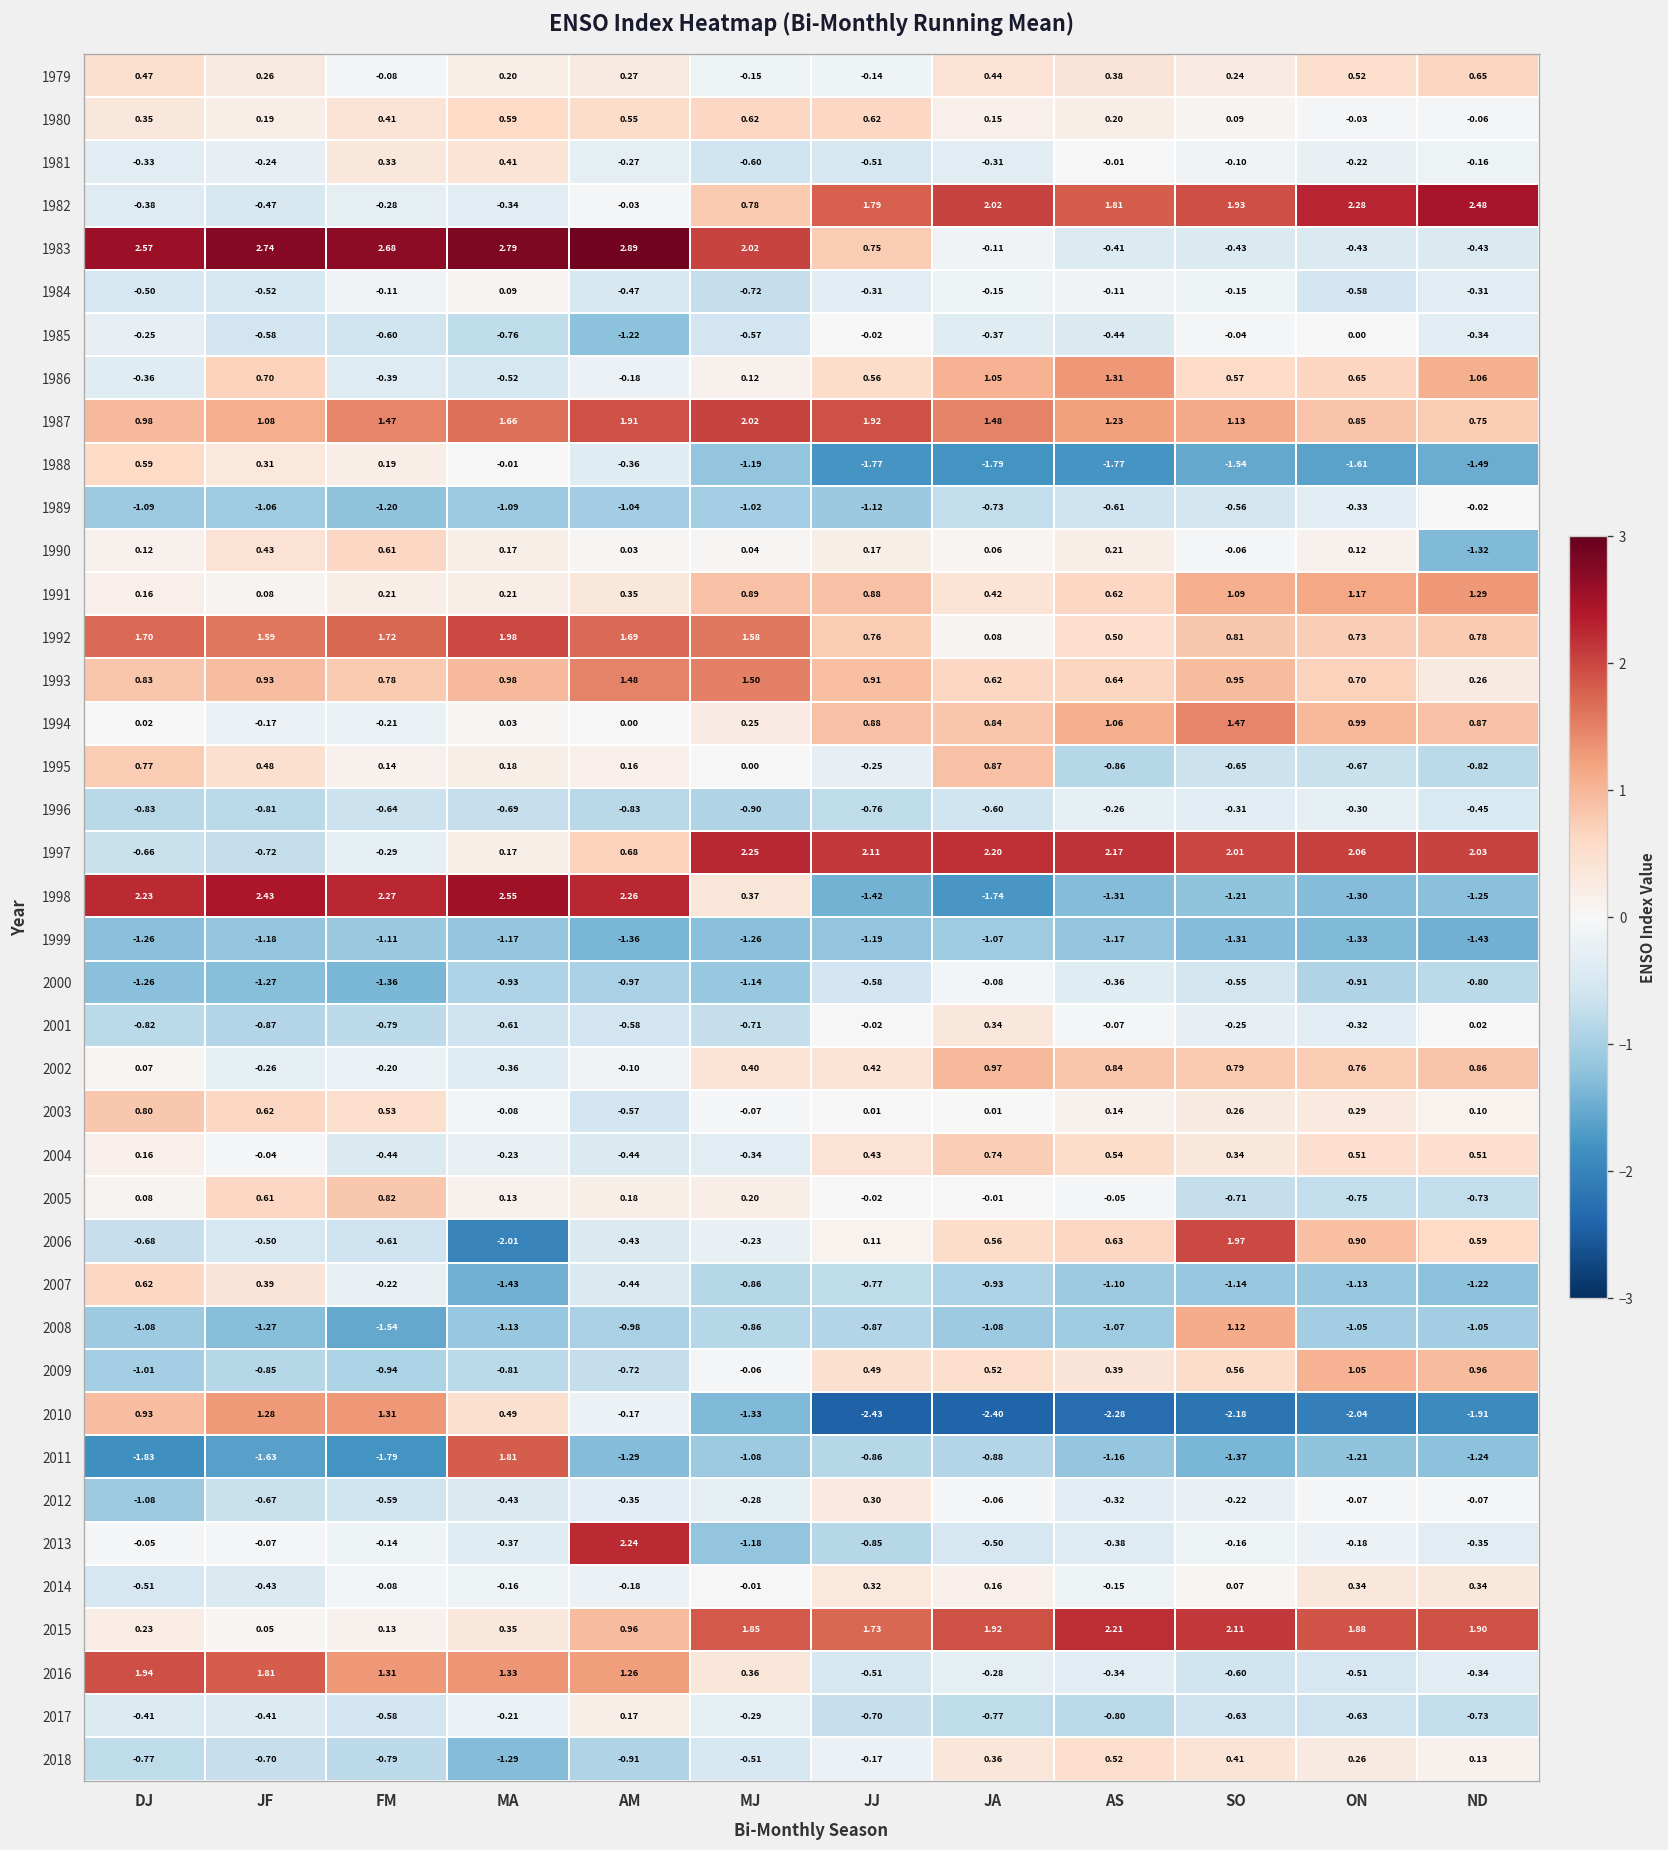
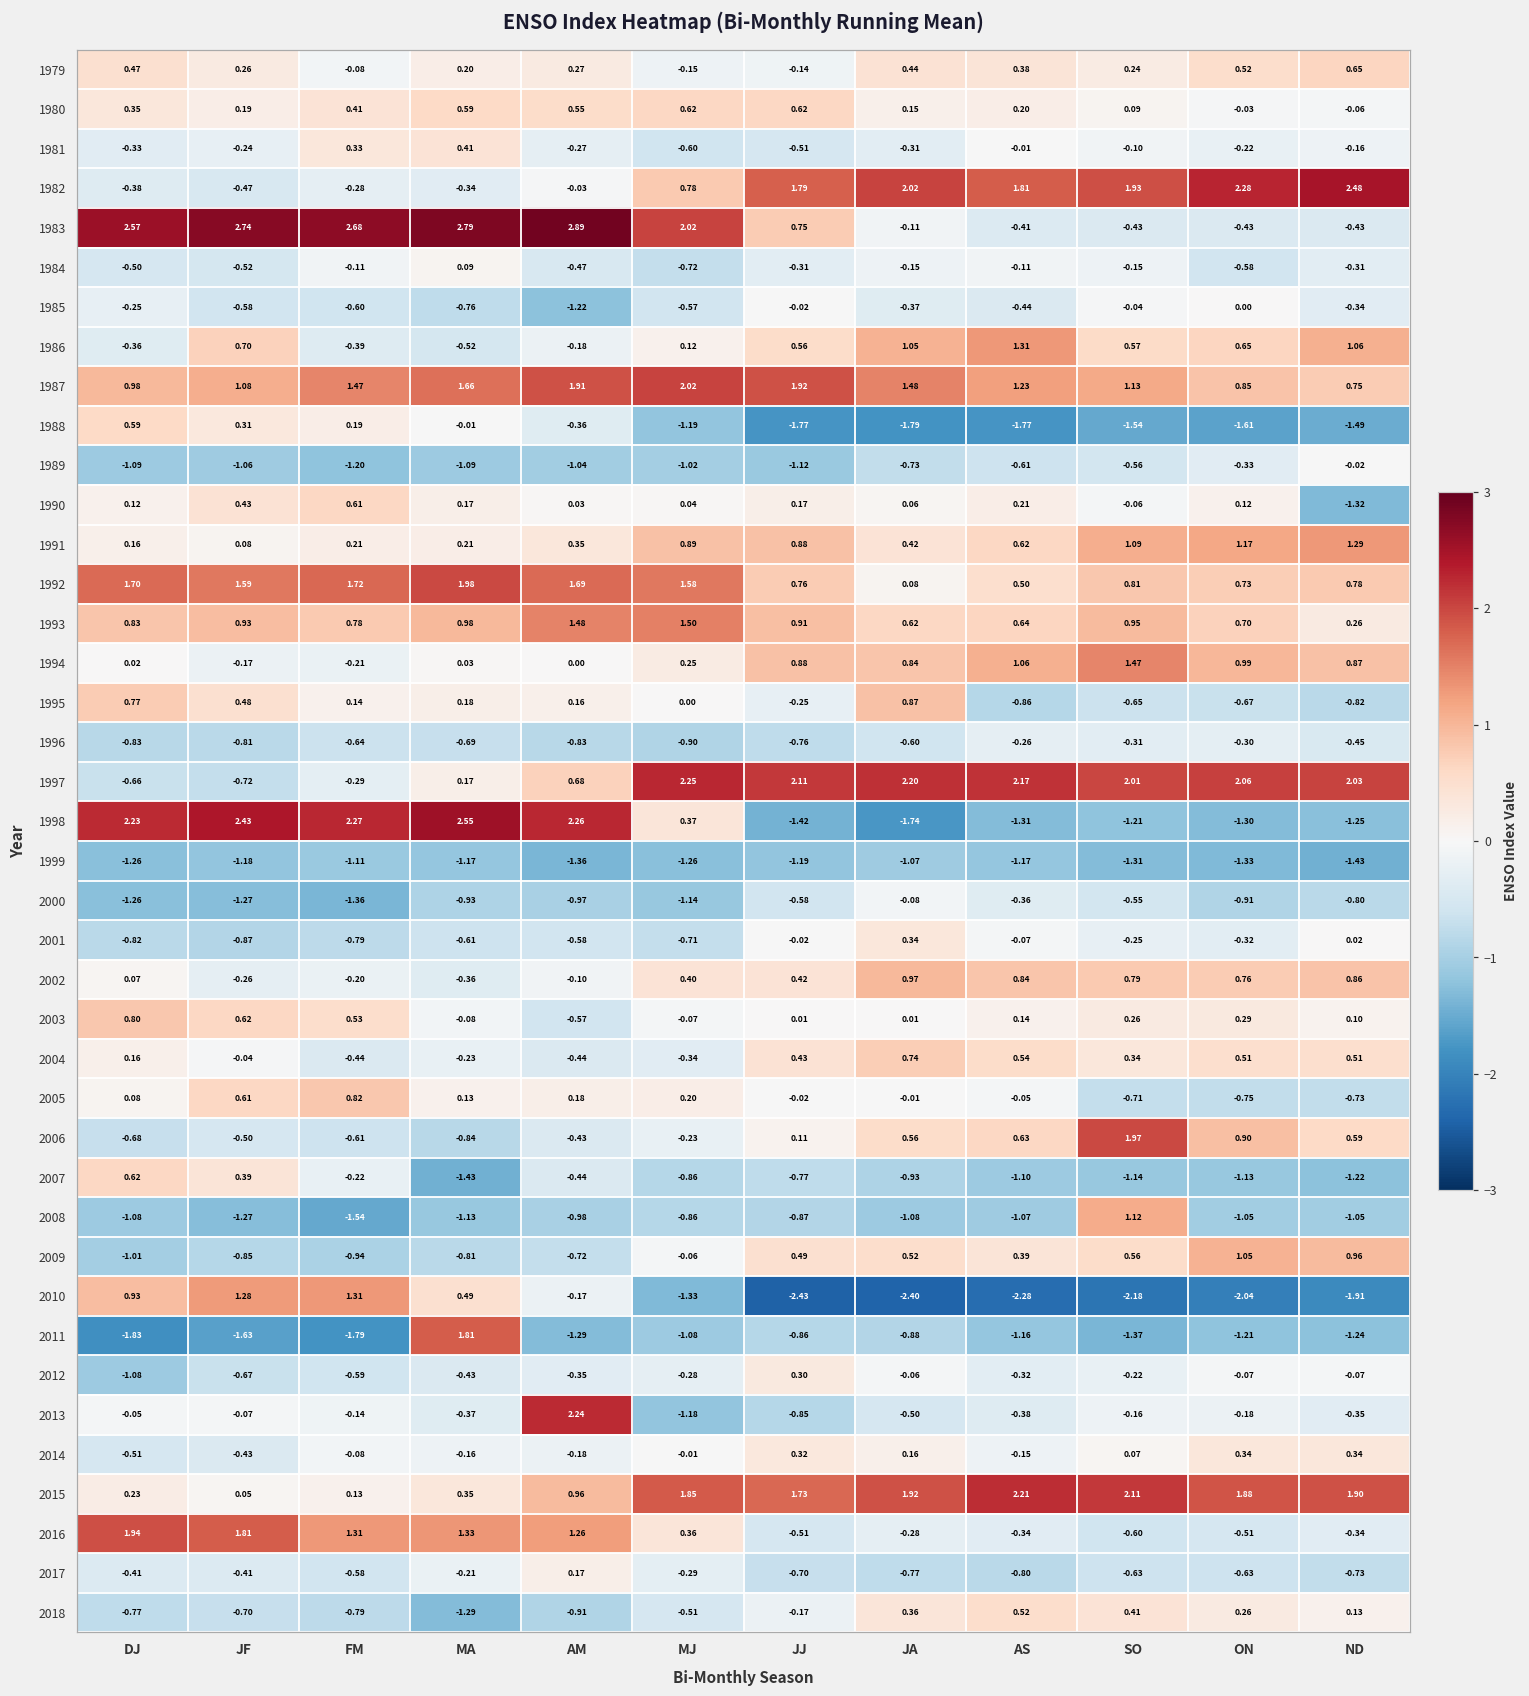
2006, MA: -2.01 -> -0.84
